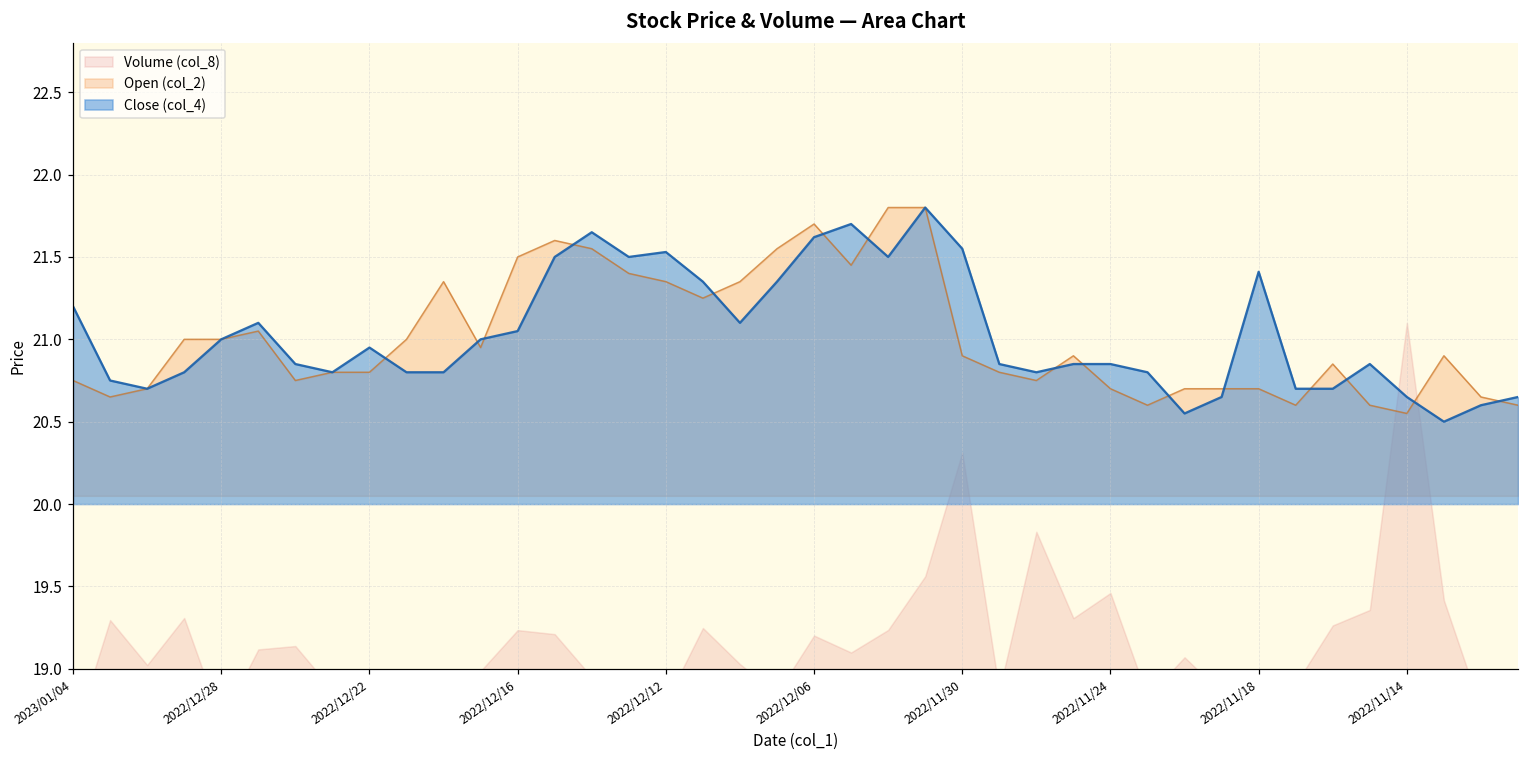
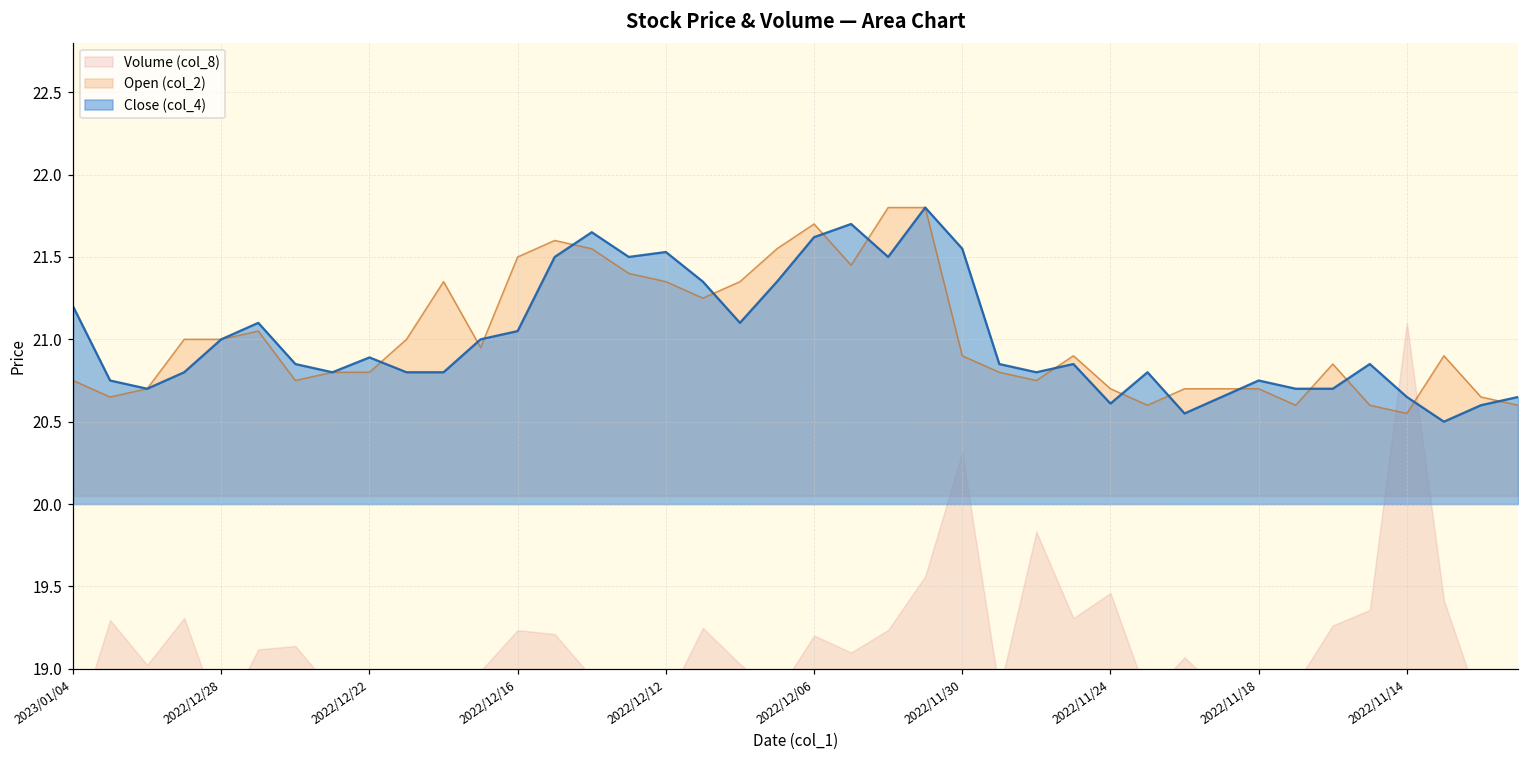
Close (col_4), 2022/12/22: 20.95 -> 20.89
Close (col_4), 2022/11/24: 20.85 -> 20.61
Close (col_4), 2022/11/18: 21.41 -> 20.75
